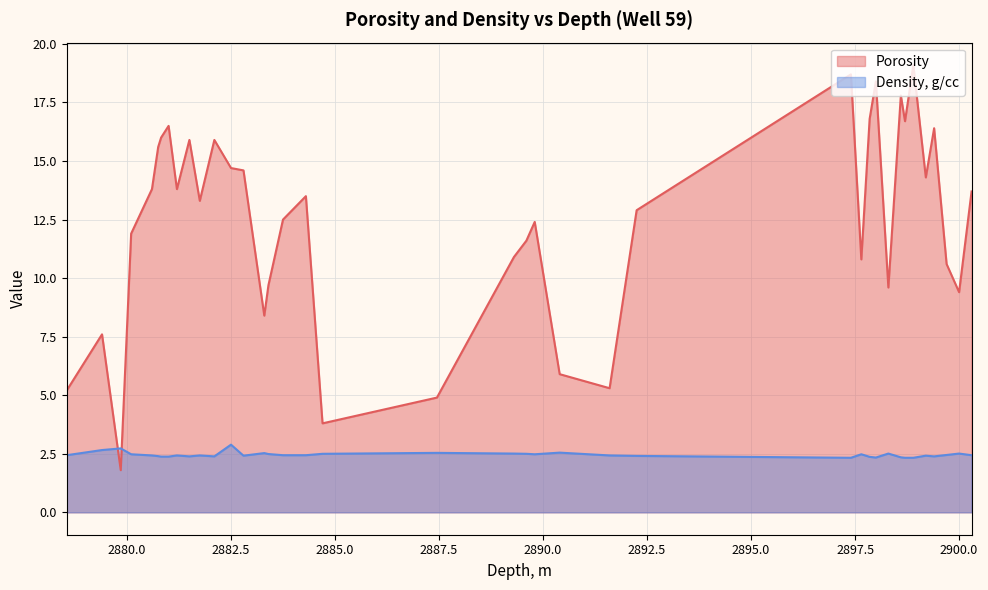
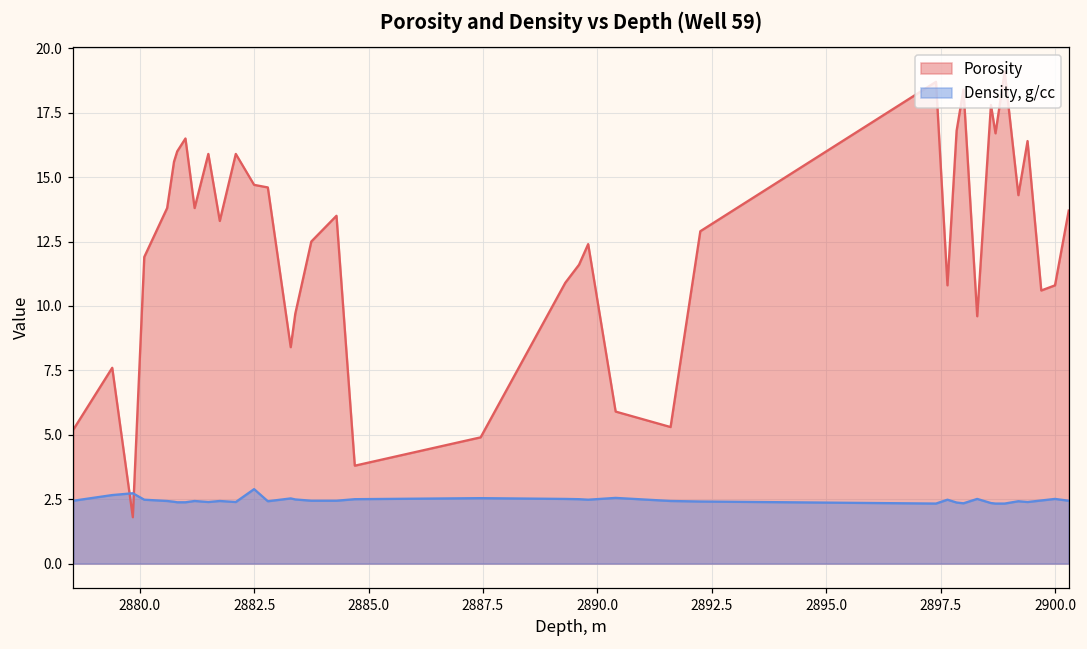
Porosity, 2900.0: 9.4 -> 10.8
